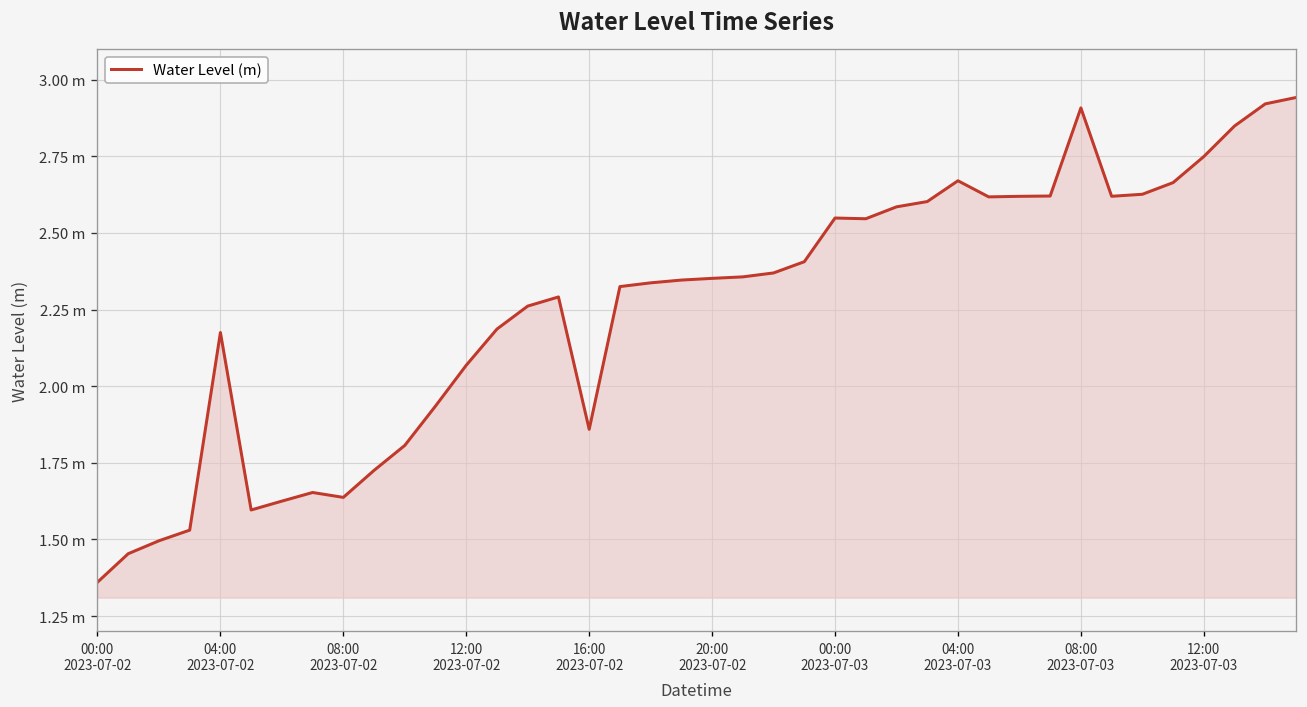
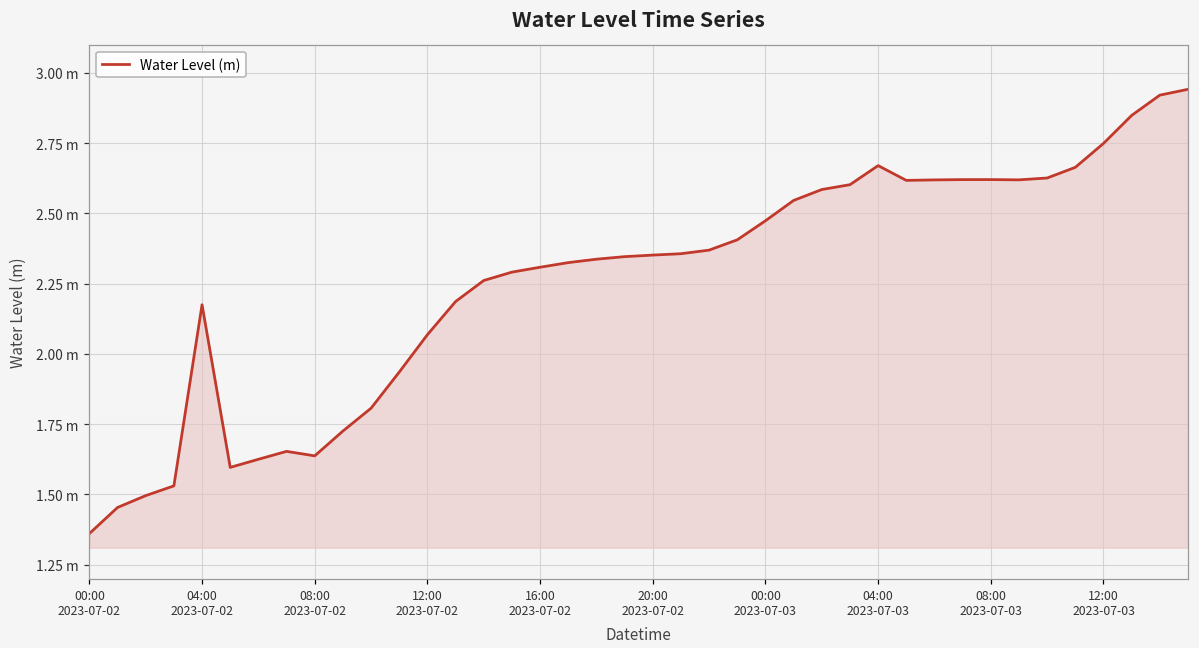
16:00 2023-07-02: 1.86 m -> 2.31 m
00:00 2023-07-03: 2.55 m -> 2.47 m
08:00 2023-07-03: 2.91 m -> 2.62 m
